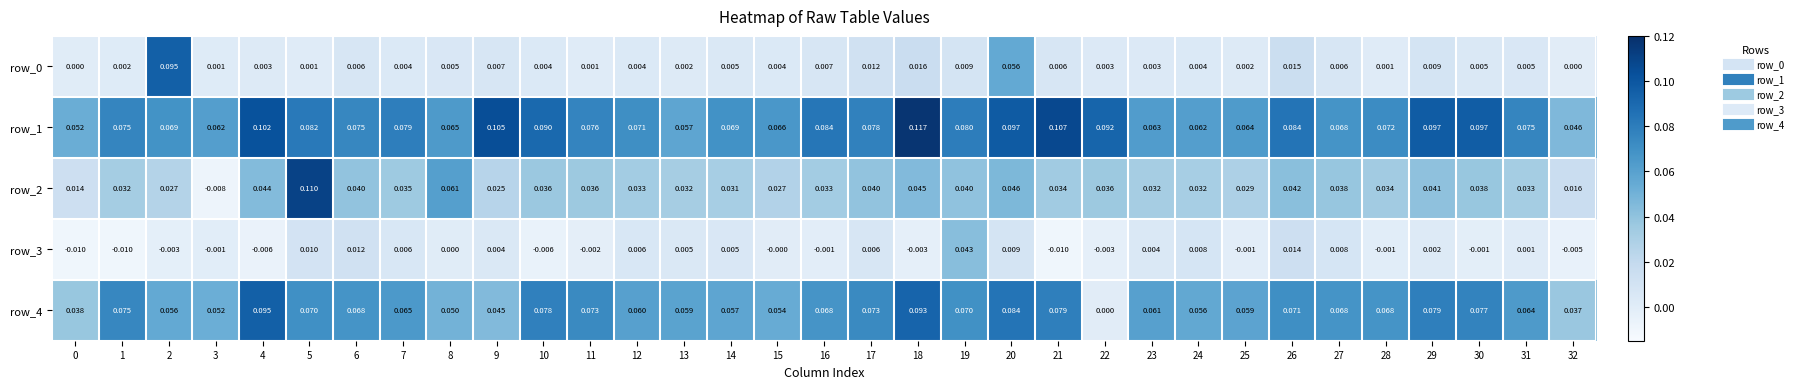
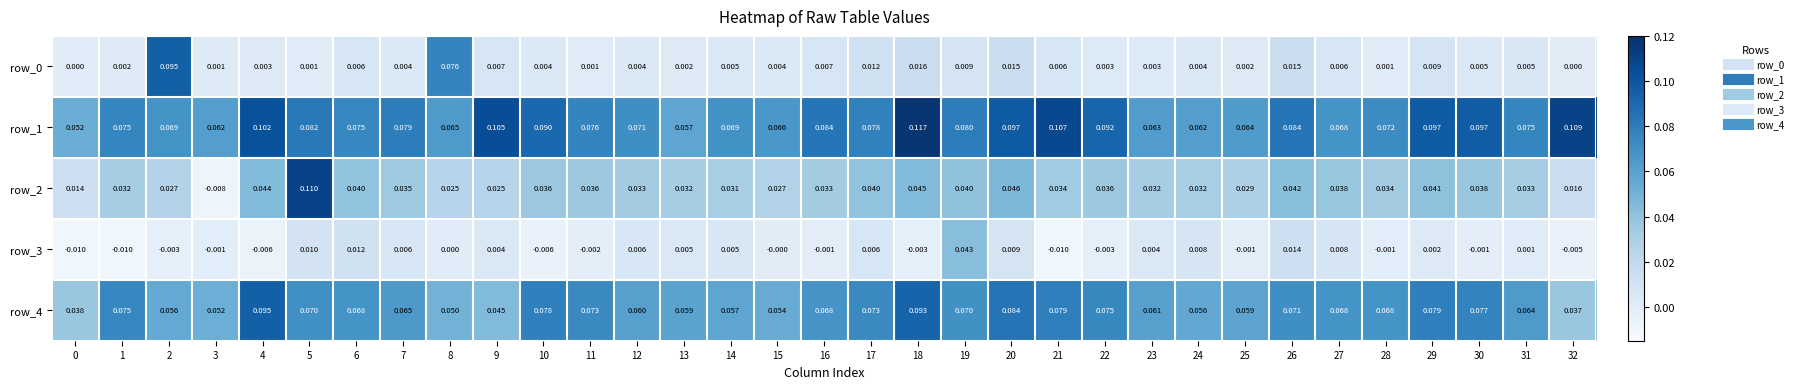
row_0, 8: 0.005 -> 0.076
row_0, 20: 0.056 -> 0.015
row_1, 32: 0.046 -> 0.109
row_2, 8: 0.061 -> 0.025
row_4, 22: 0.000 -> 0.075
